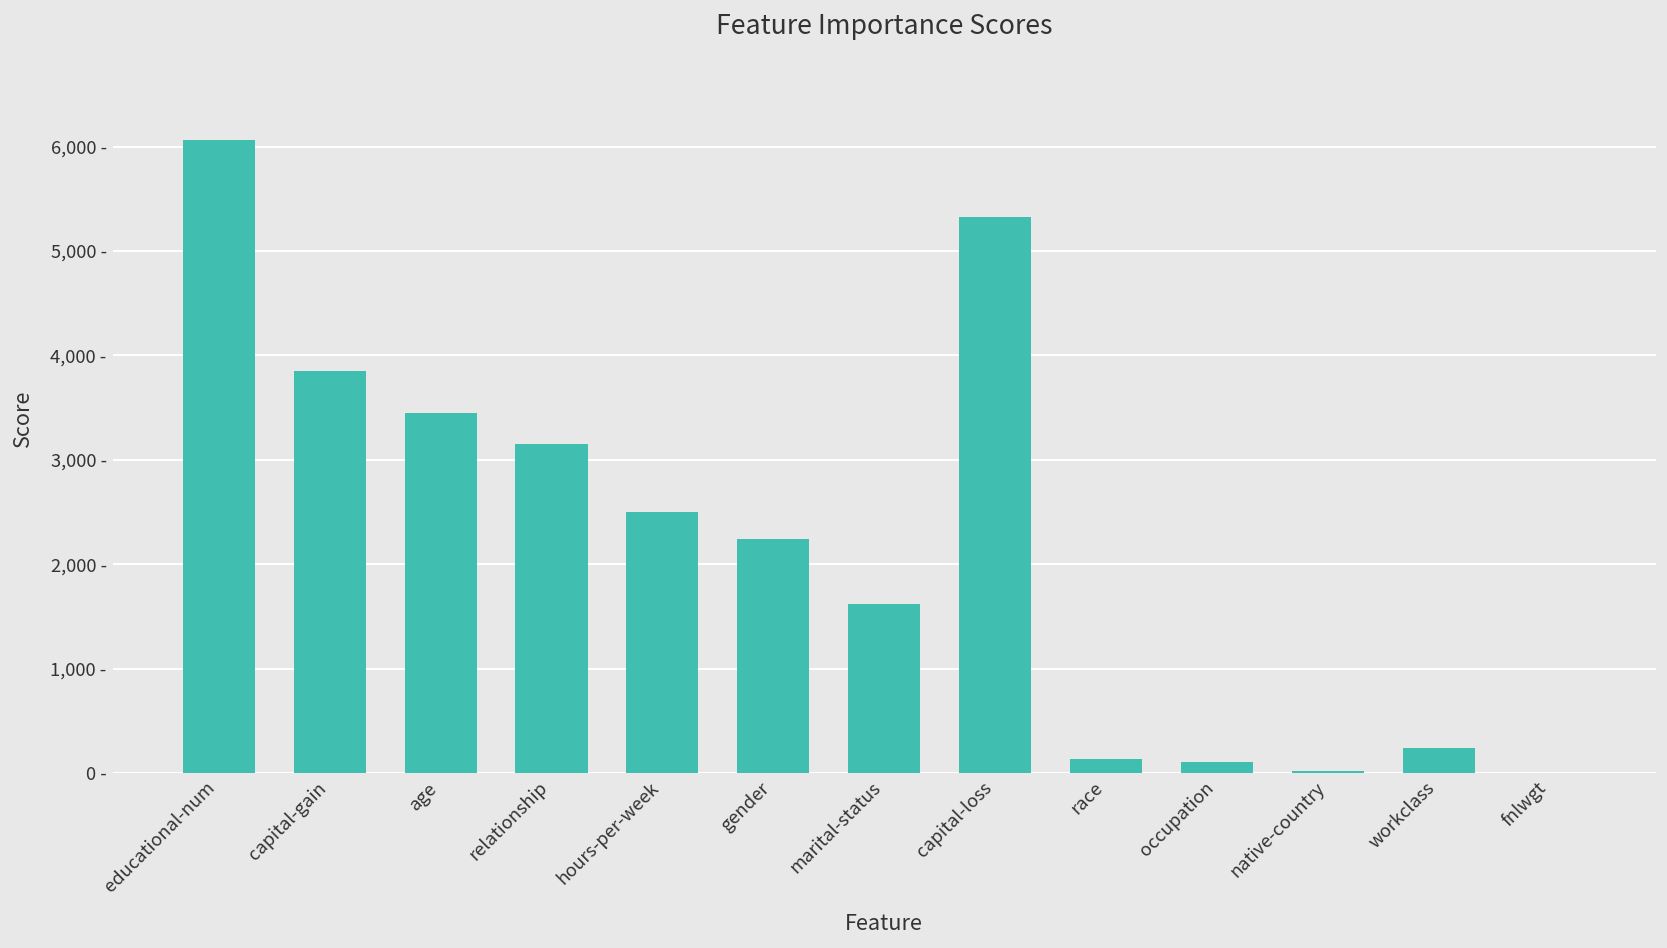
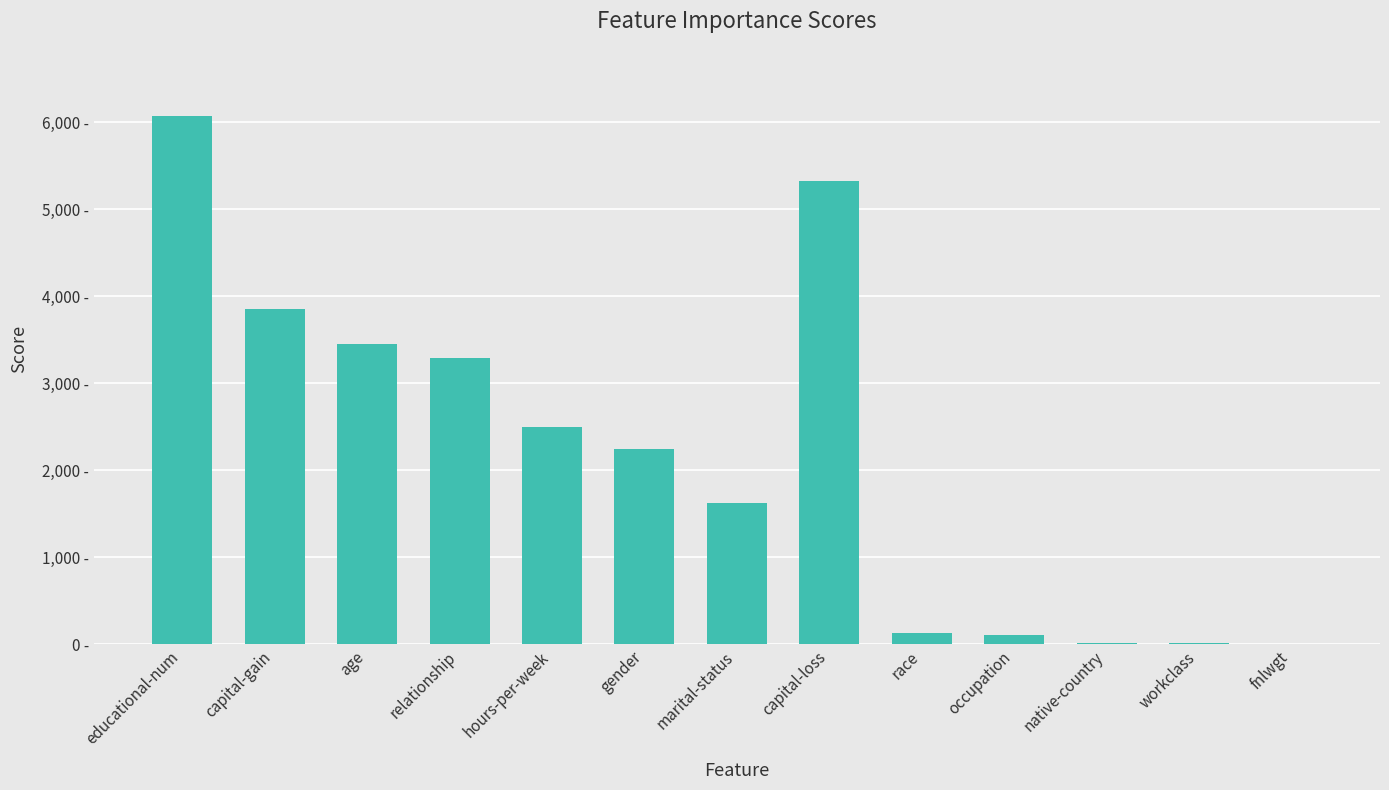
relationship: 3,200 - -> 3,300 -
workclass: 200 - -> 0 -
